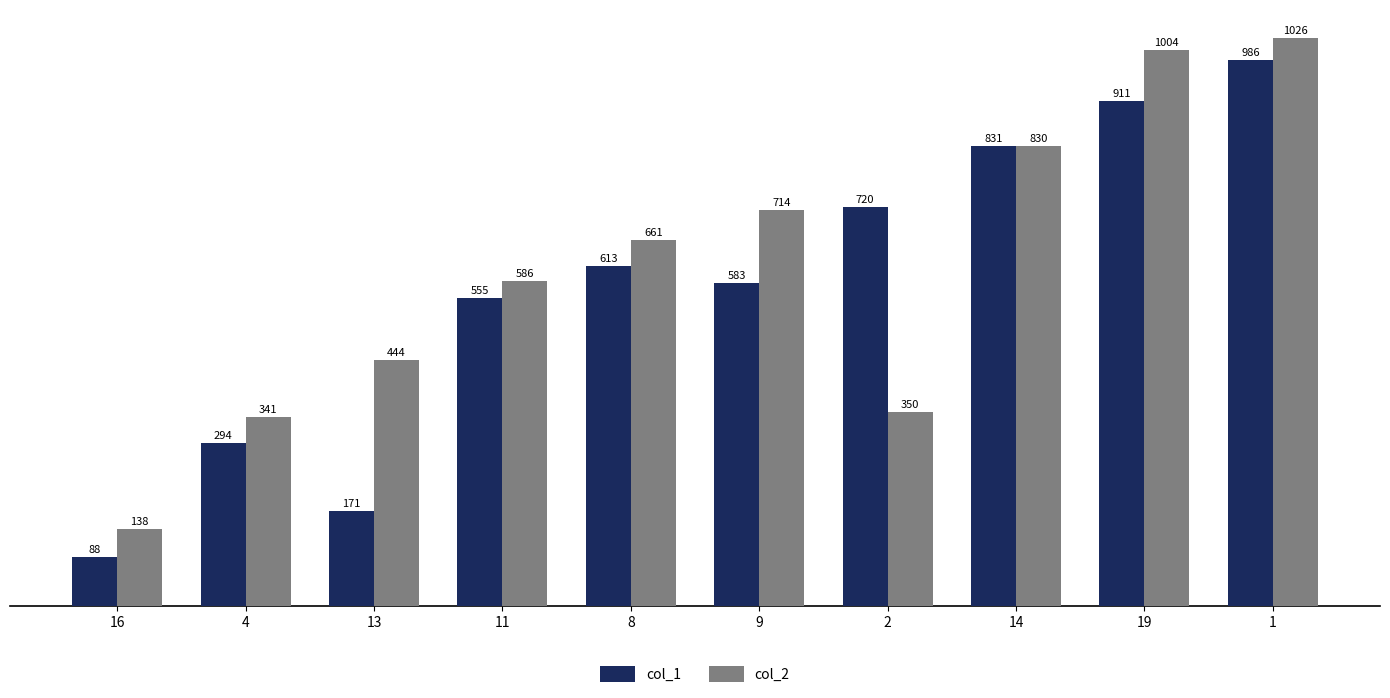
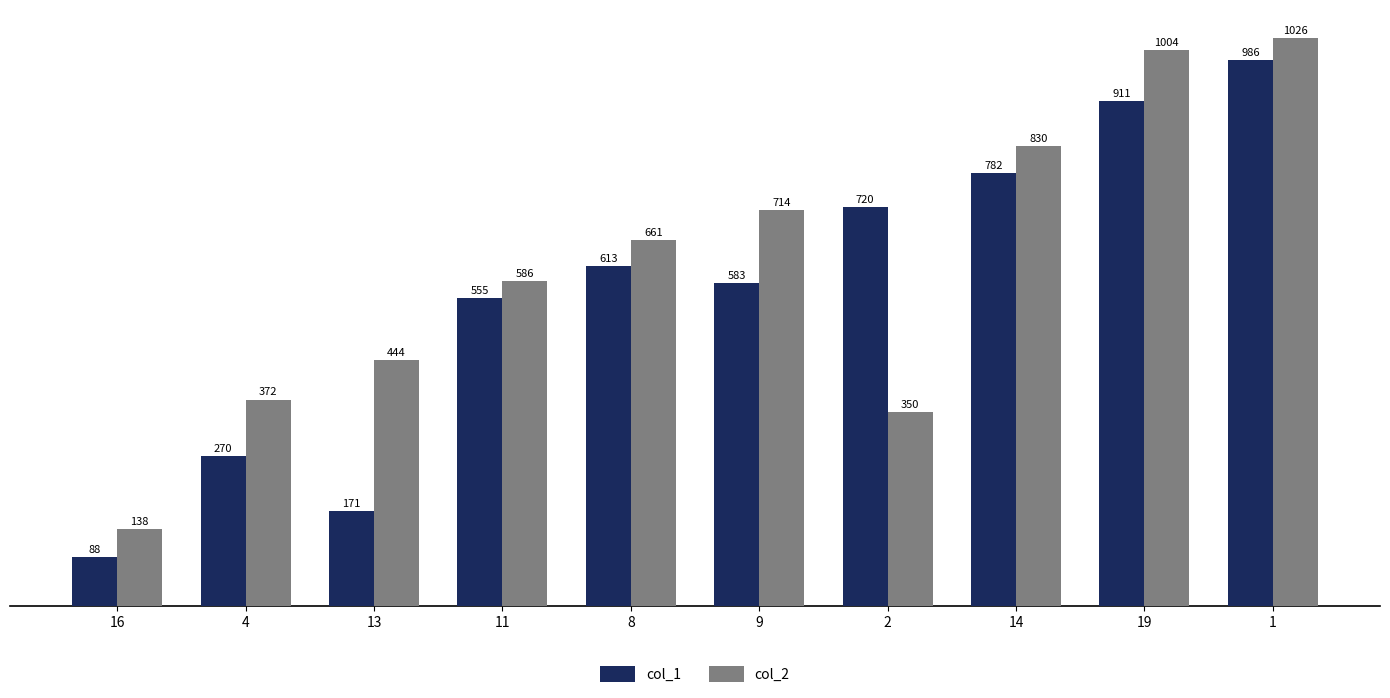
col_1, 4: 294 -> 270
col_2, 4: 341 -> 372
col_1, 14: 831 -> 782
